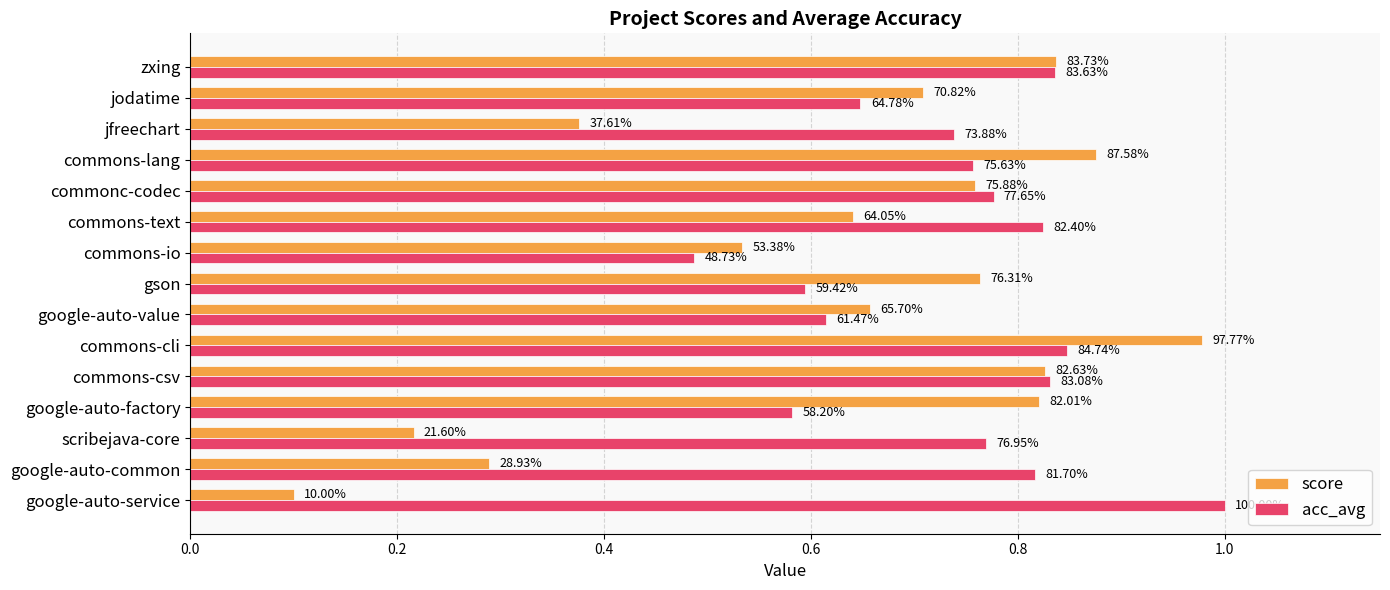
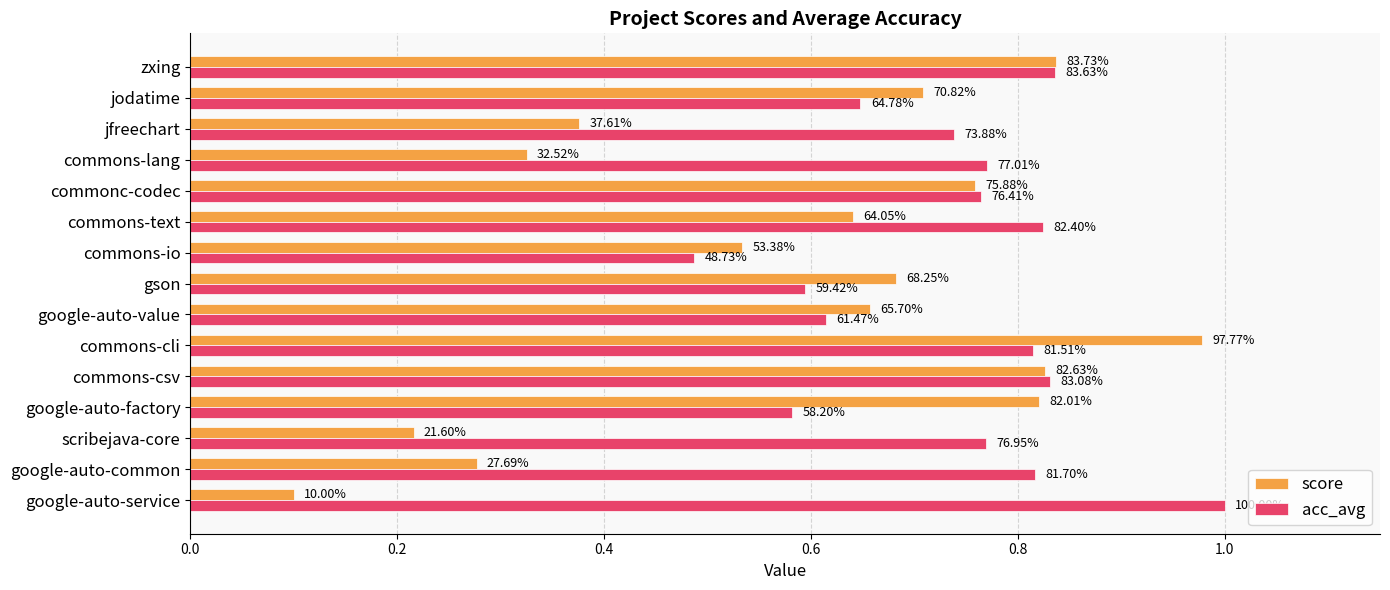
score, commons-lang: 87.58% -> 32.52%
acc_avg, commons-lang: 75.63% -> 77.01%
acc_avg, commonc-codec: 77.65% -> 76.41%
score, gson: 76.31% -> 68.25%
acc_avg, commons-cli: 84.74% -> 81.51%
score, google-auto-common: 28.93% -> 27.69%
